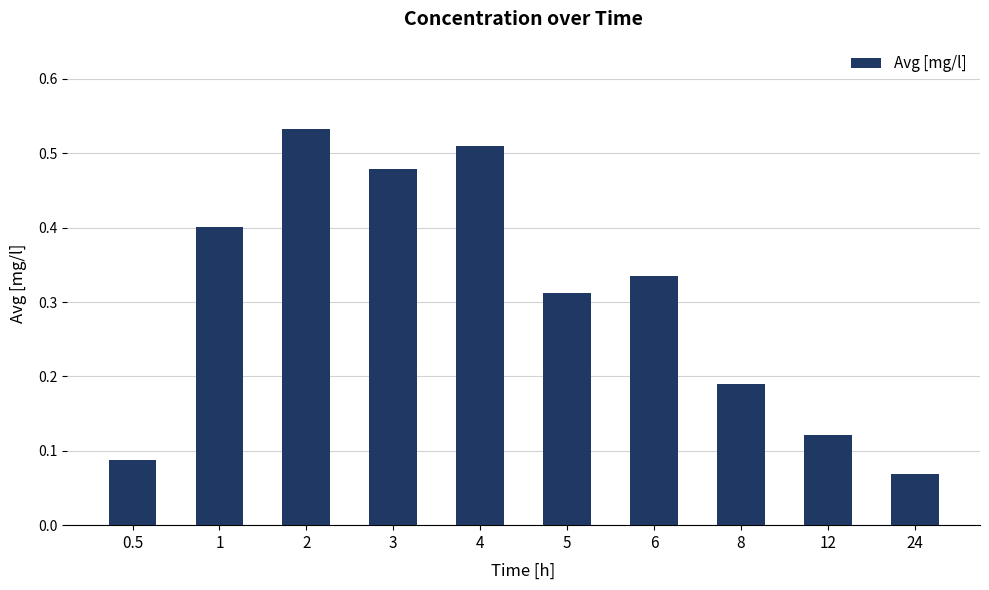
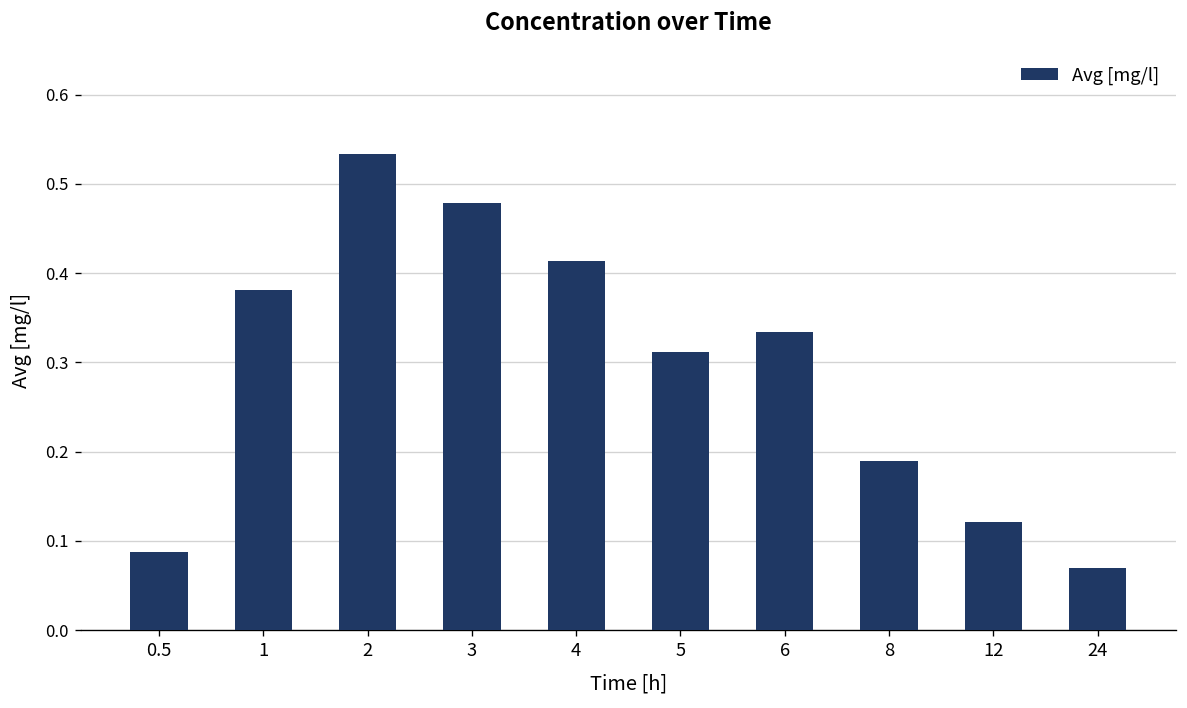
1: 0.40 -> 0.38
4: 0.51 -> 0.41
